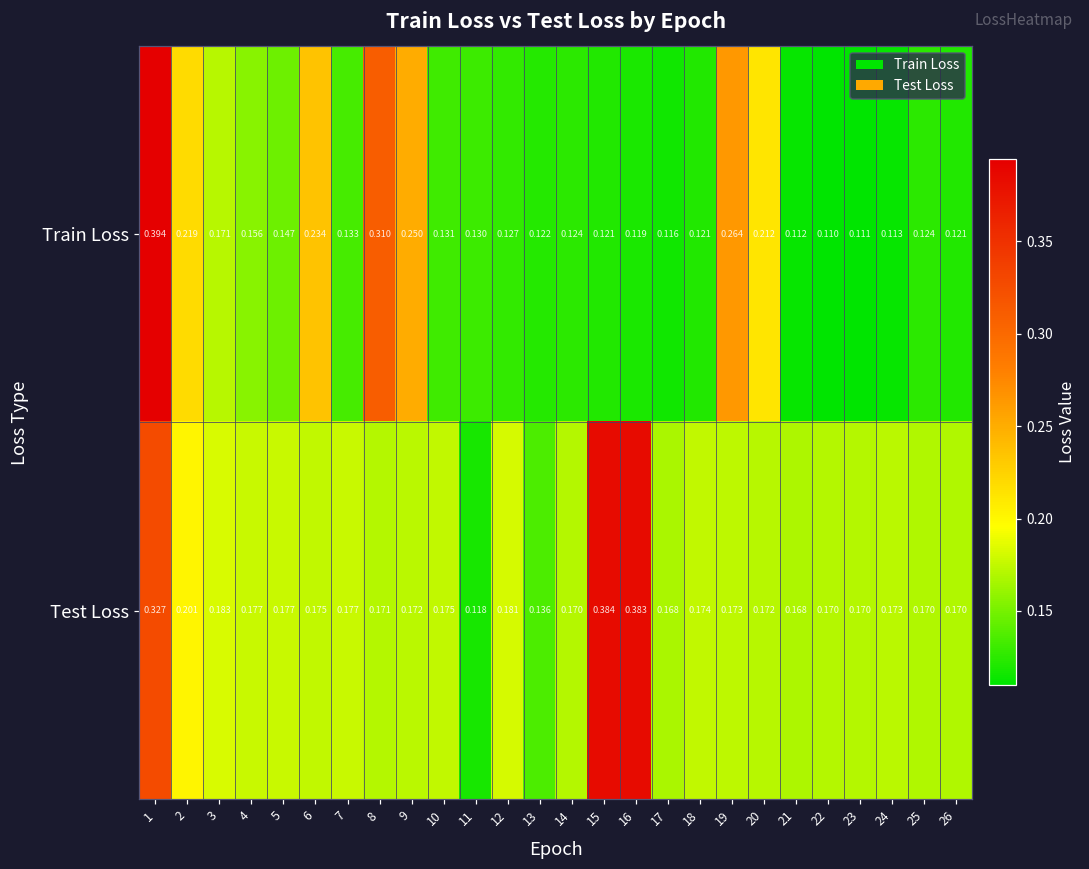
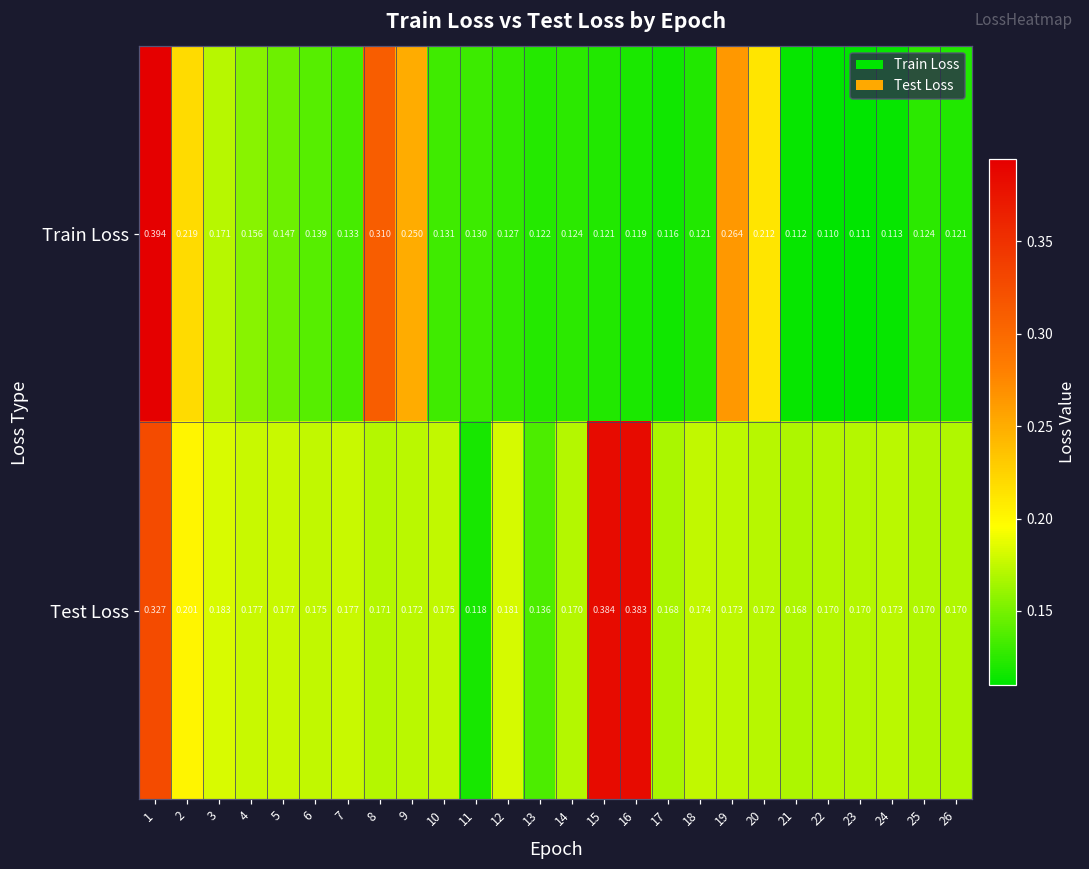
Train Loss, 6: 0.234 -> 0.139
